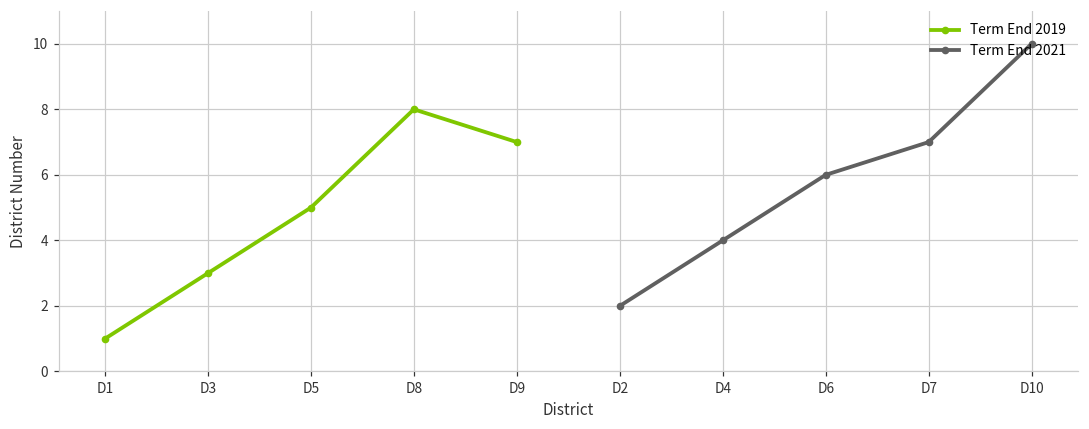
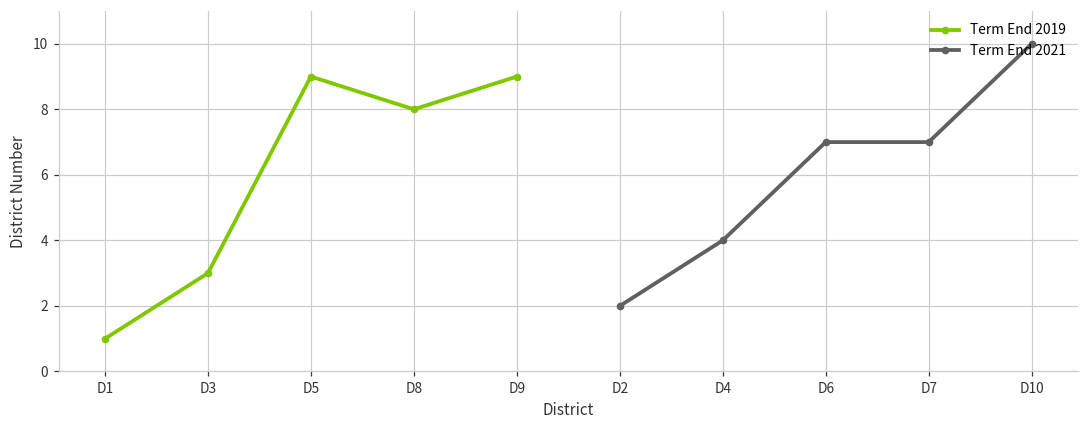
Term End 2019, D5: 5 -> 9
Term End 2019, D9: 7 -> 9
Term End 2021, D6: 6 -> 7
